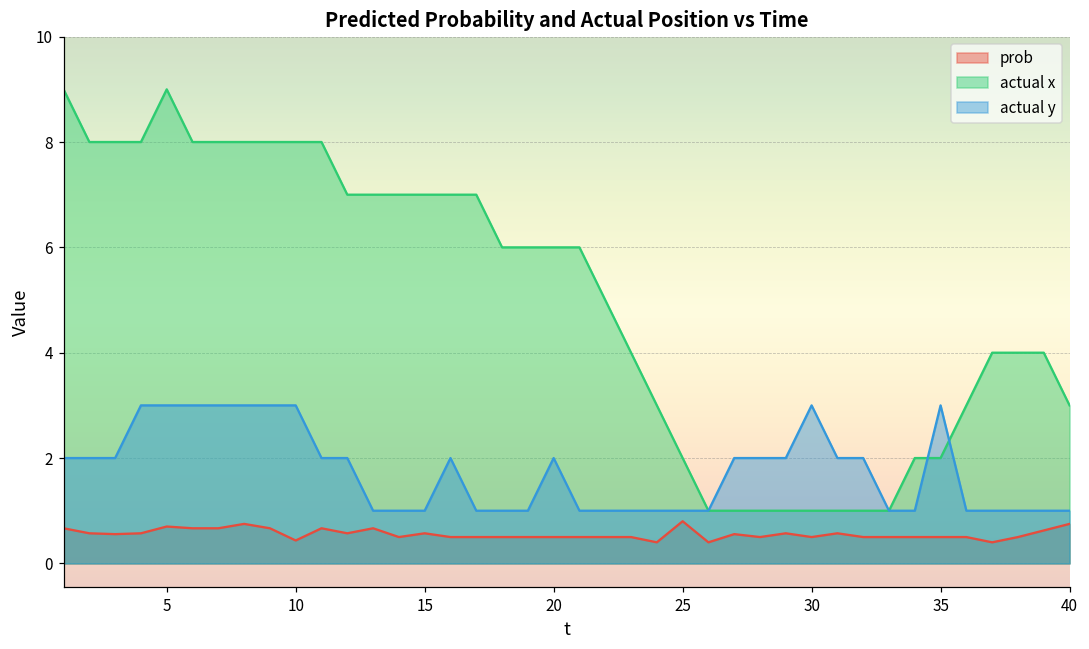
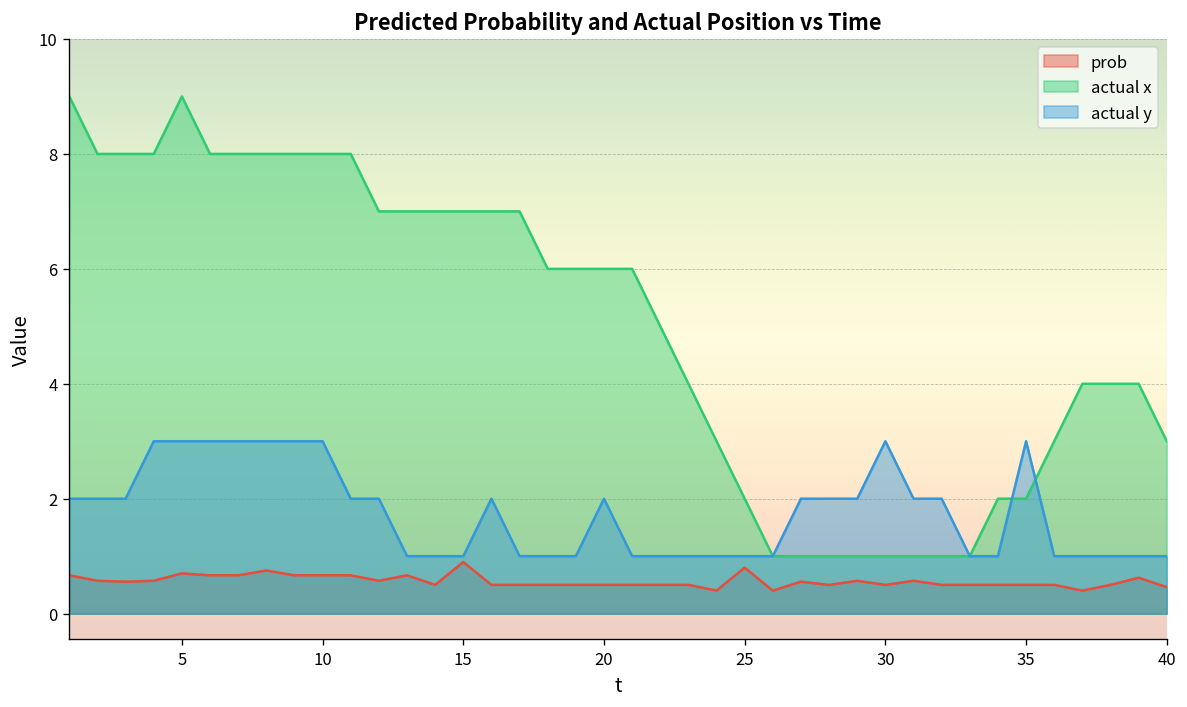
prob, 10: 0.4 -> 0.7
prob, 15: 0.6 -> 0.9
prob, 40: 0.8 -> 0.5
